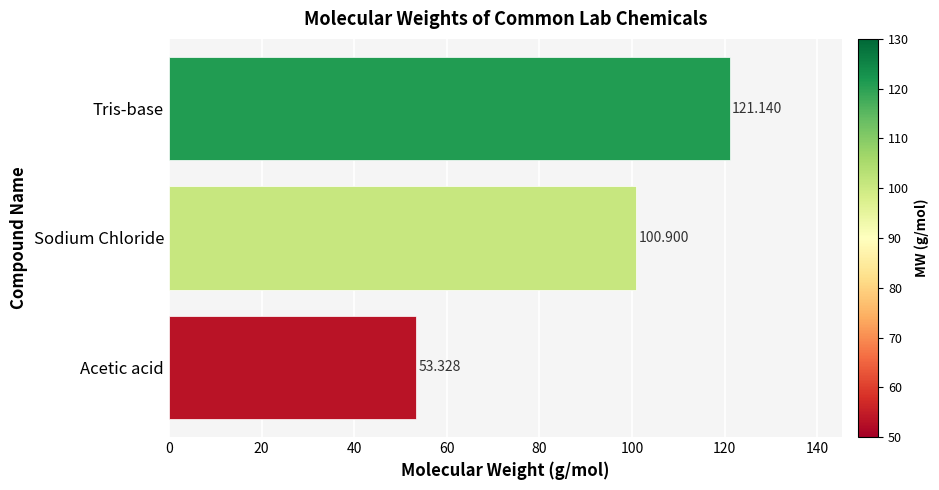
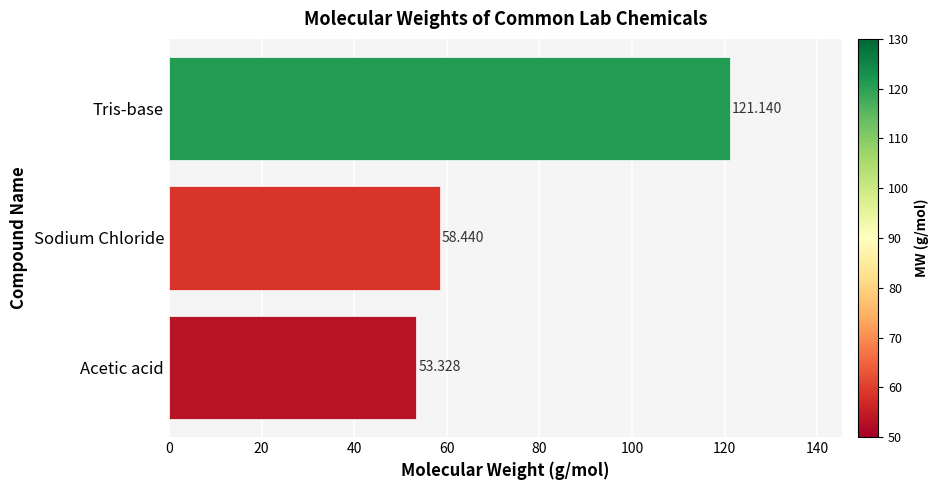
Sodium Chloride: 100.900 -> 58.440
